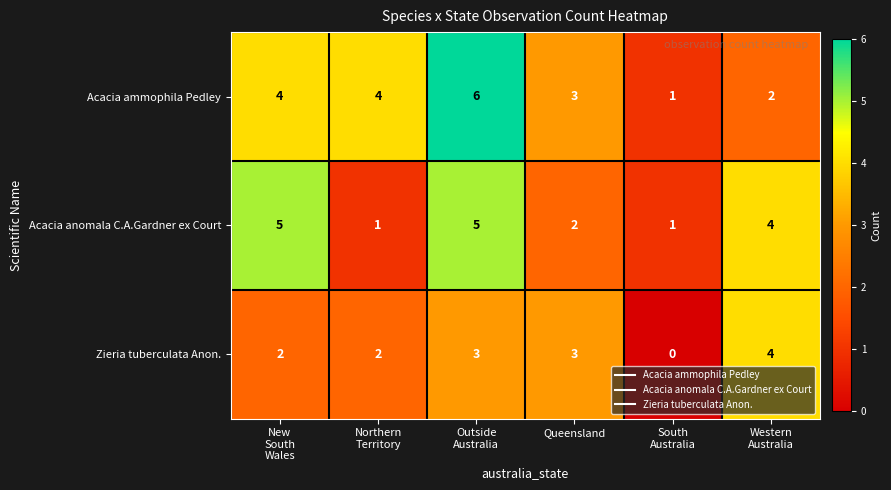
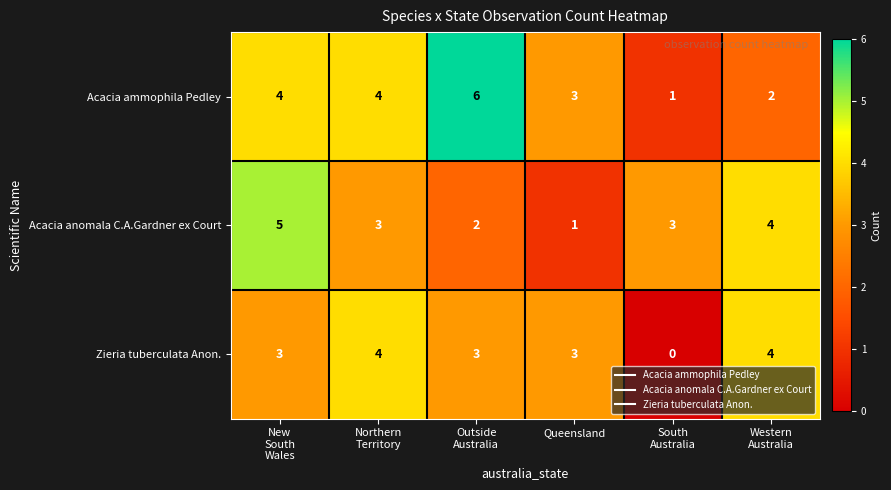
Acacia anomala C.A.Gardner ex Court, Northern Territory: 1 -> 3
Acacia anomala C.A.Gardner ex Court, Outside Australia: 5 -> 2
Acacia anomala C.A.Gardner ex Court, Queensland: 2 -> 1
Acacia anomala C.A.Gardner ex Court, South Australia: 1 -> 3
Zieria tuberculata Anon., New South Wales: 2 -> 3
Zieria tuberculata Anon., Northern Territory: 2 -> 4
